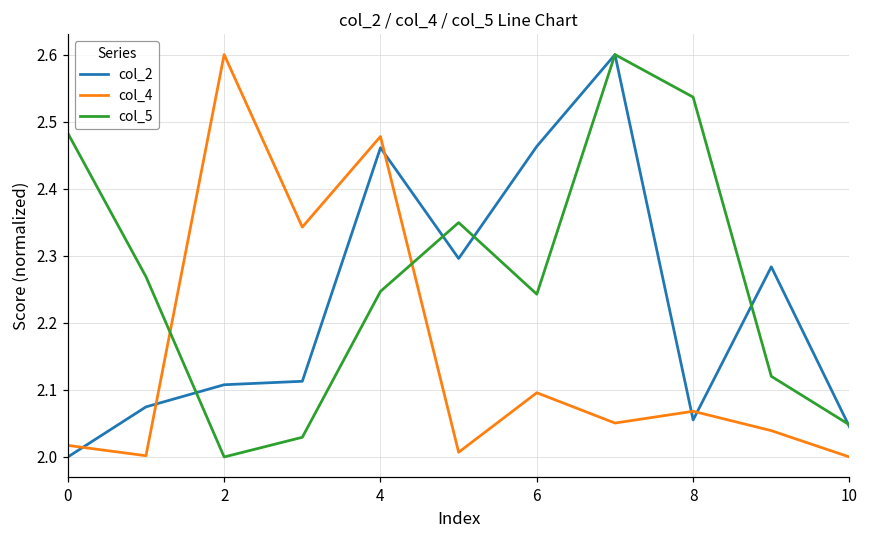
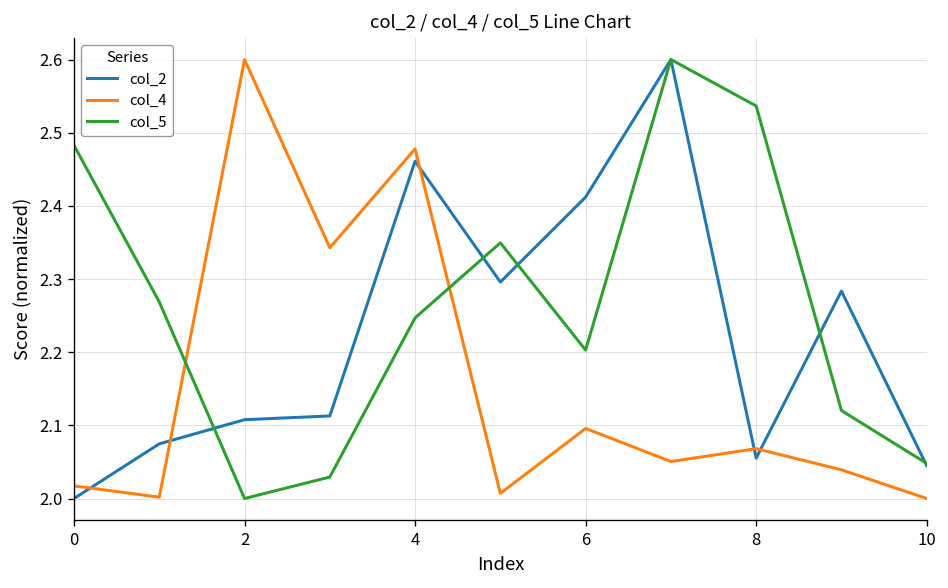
col_2, 6: 2.46 -> 2.41
col_5, 6: 2.24 -> 2.20
